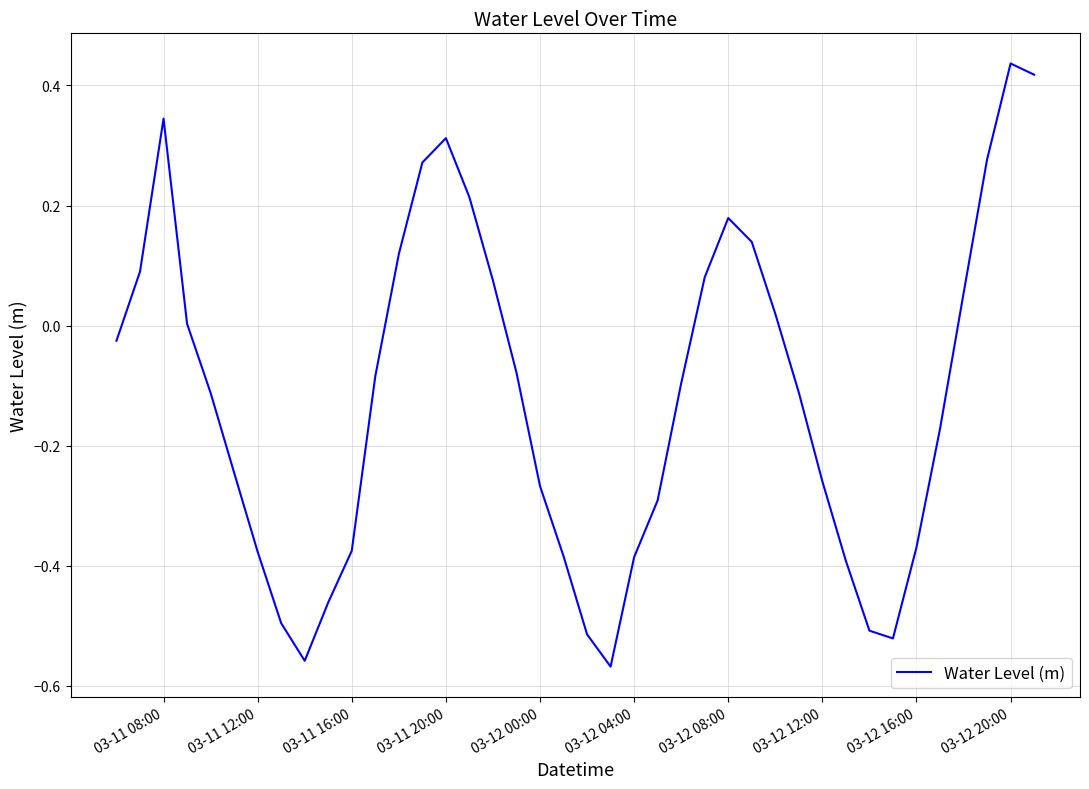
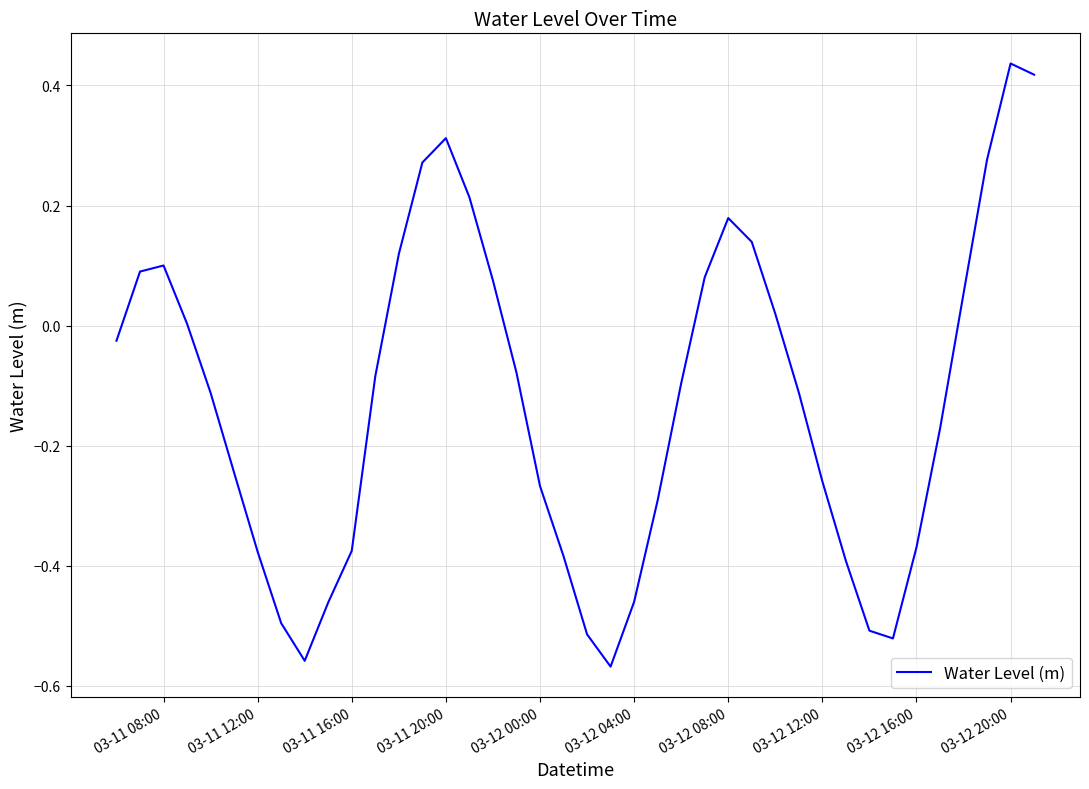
03-11 08:00: 0.34 -> 0.10
03-12 04:00: -0.39 -> -0.46
